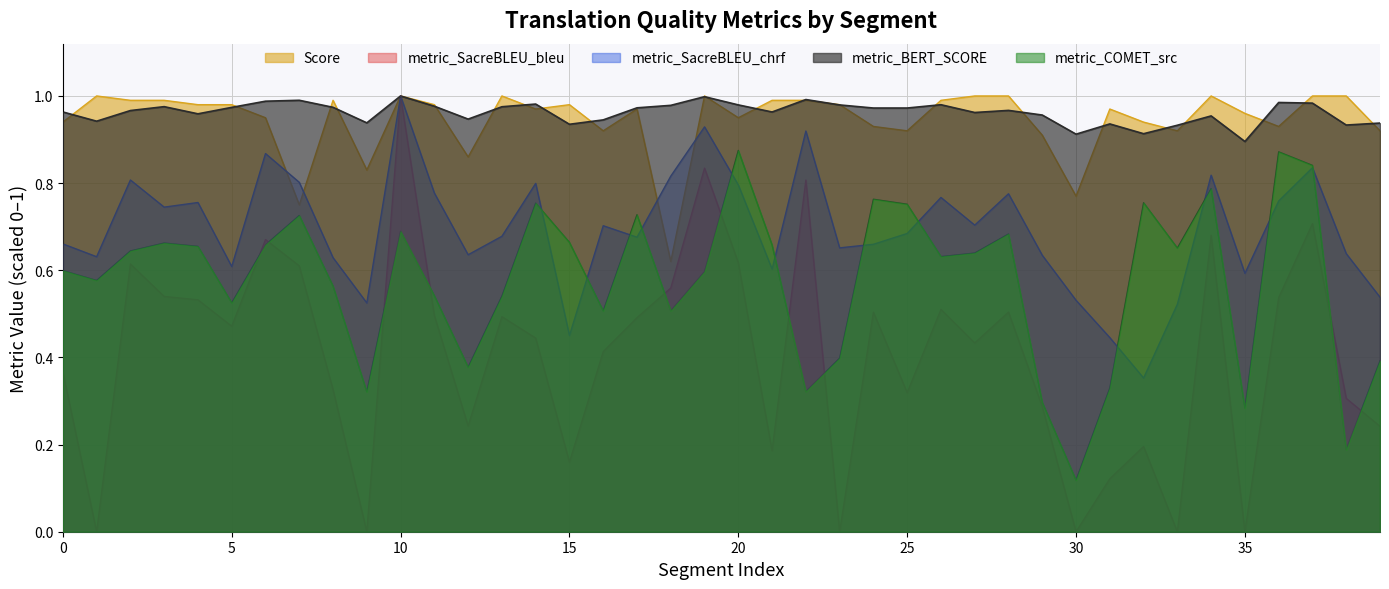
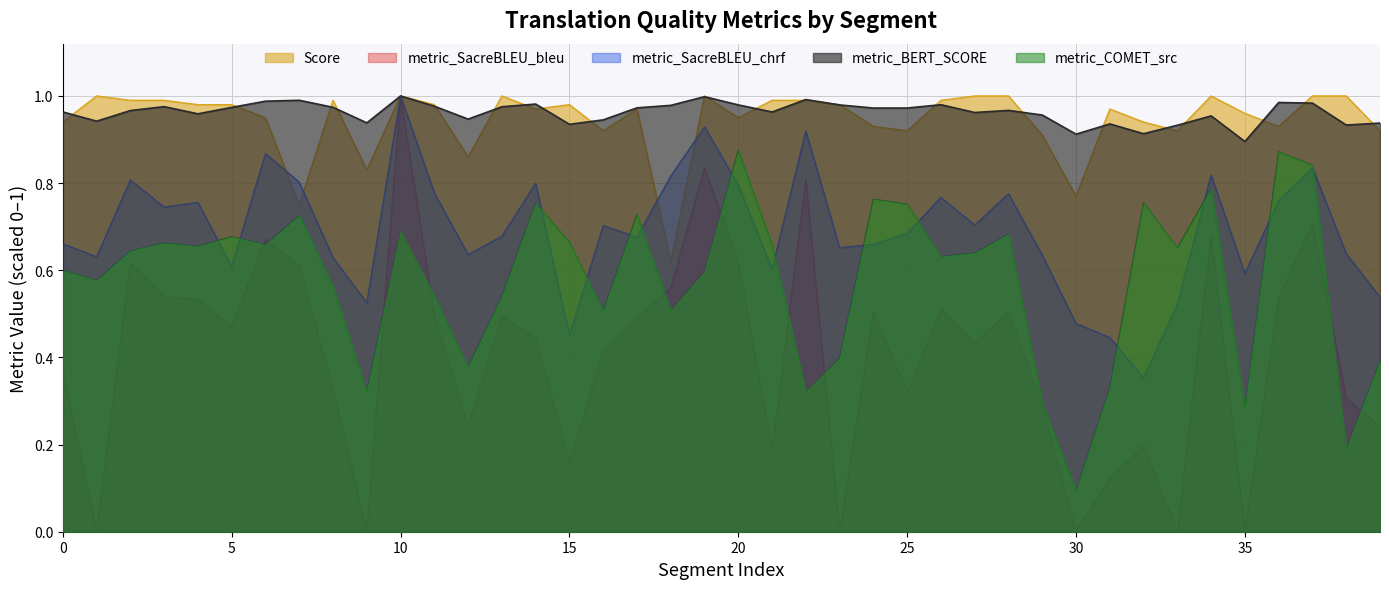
metric_COMET_src, 5: 0.53 -> 0.68
metric_SacreBLEU_chrf, 30: 0.53 -> 0.48
metric_COMET_src, 30: 0.12 -> 0.09
